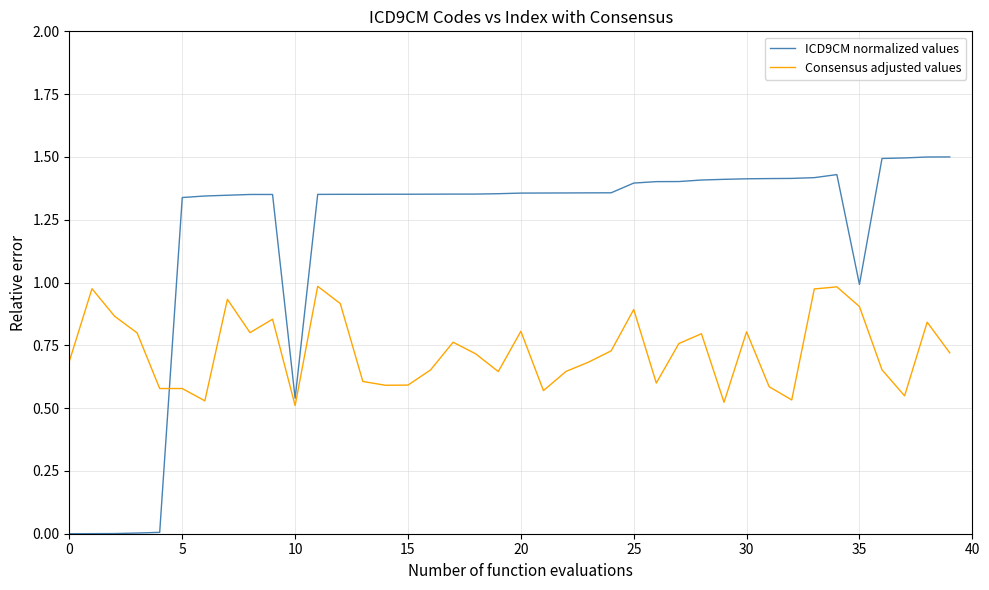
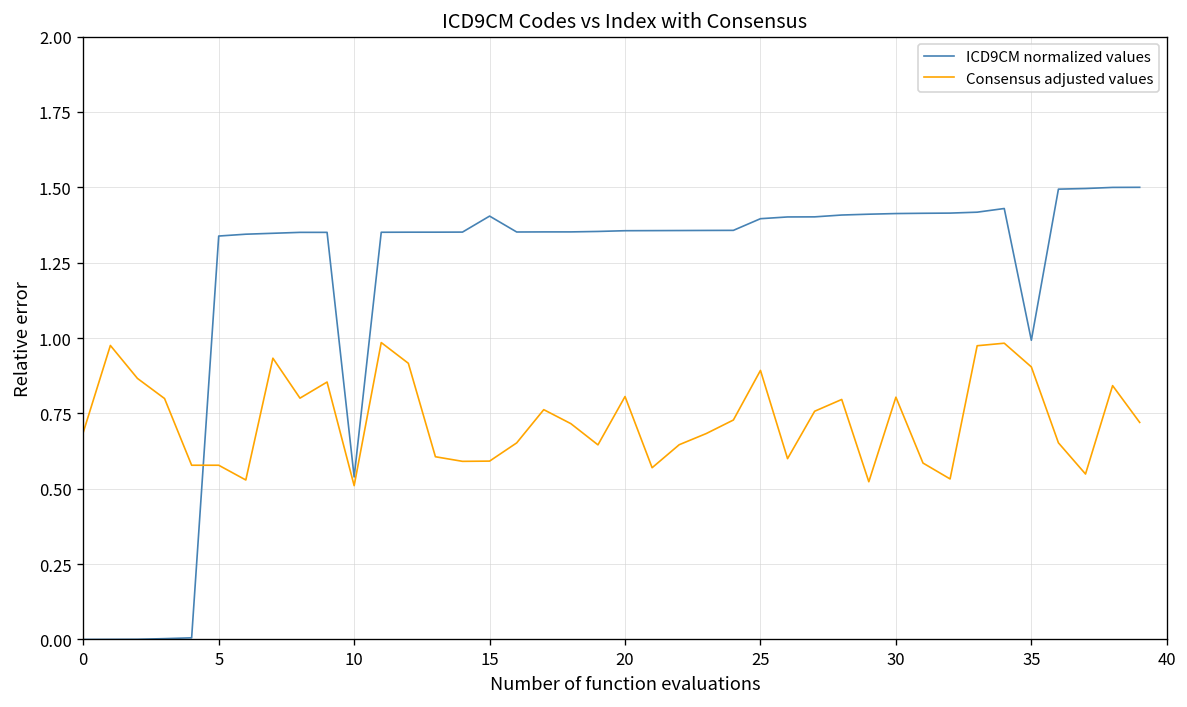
ICD9CM normalized values, 15: 1.35 -> 1.40
